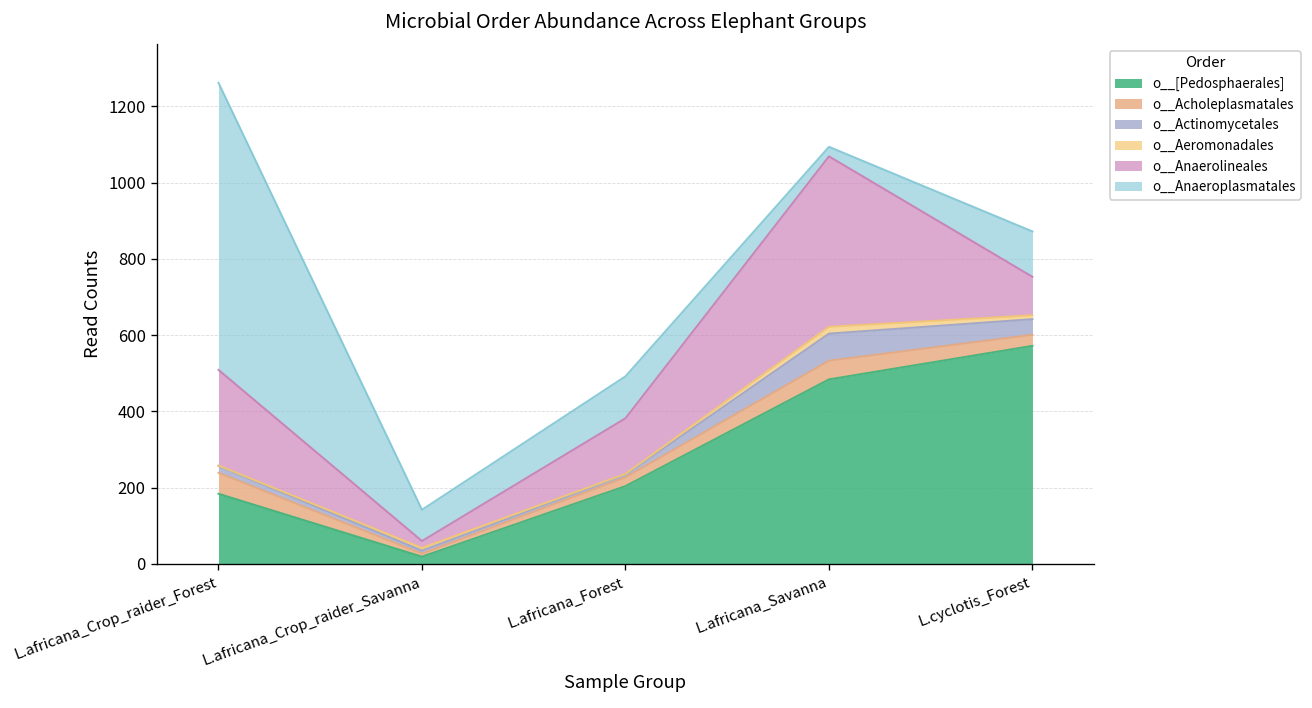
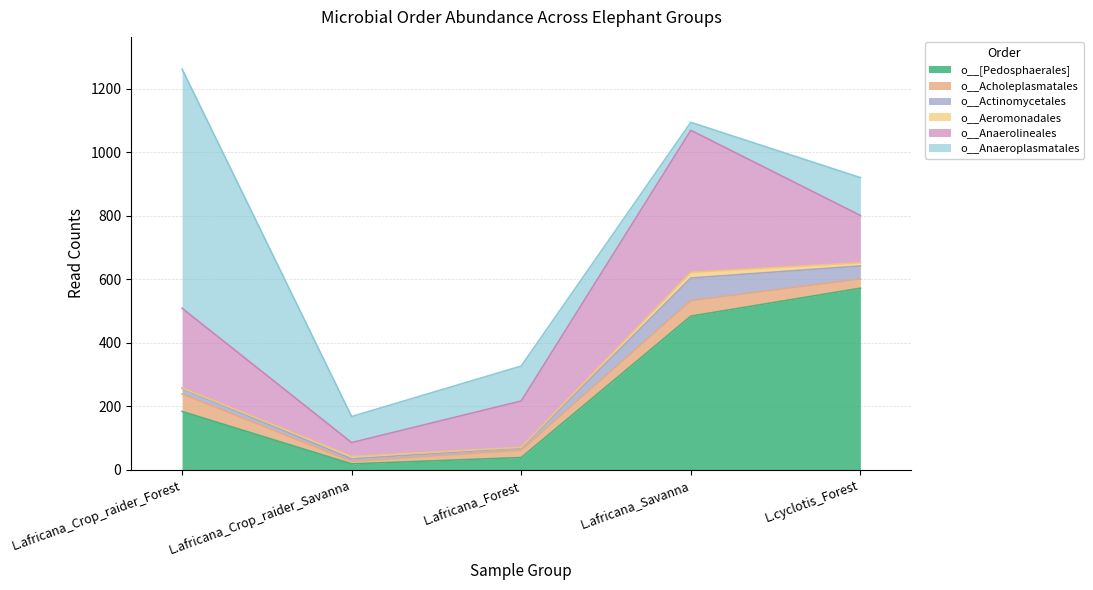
o__Anaerolineales, L.africana_Crop_raider_Savanna: 20 -> 40
o__[Pedosphaerales], L.africana_Forest: 200 -> 40
o__Anaerolineales, L.cyclotis_Forest: 100 -> 150
